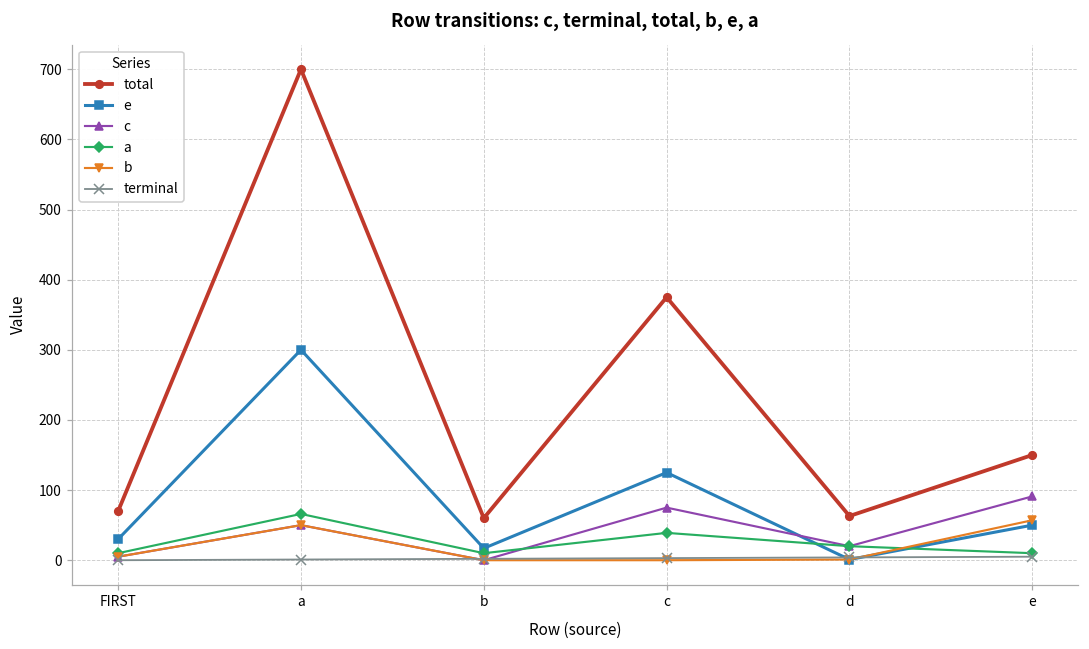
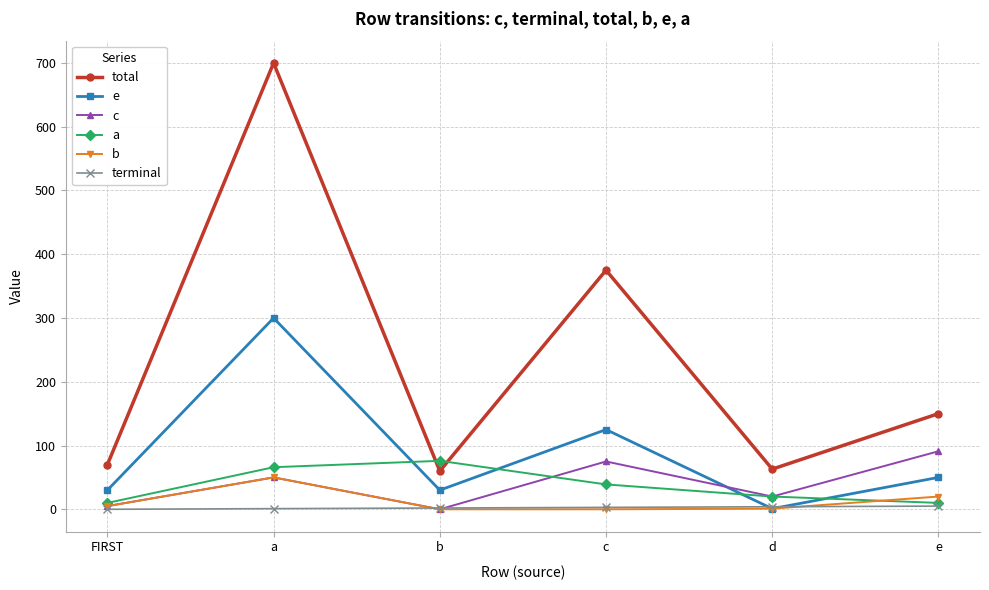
e, b: 20 -> 30
a, b: 10 -> 80
b, e: 60 -> 20
